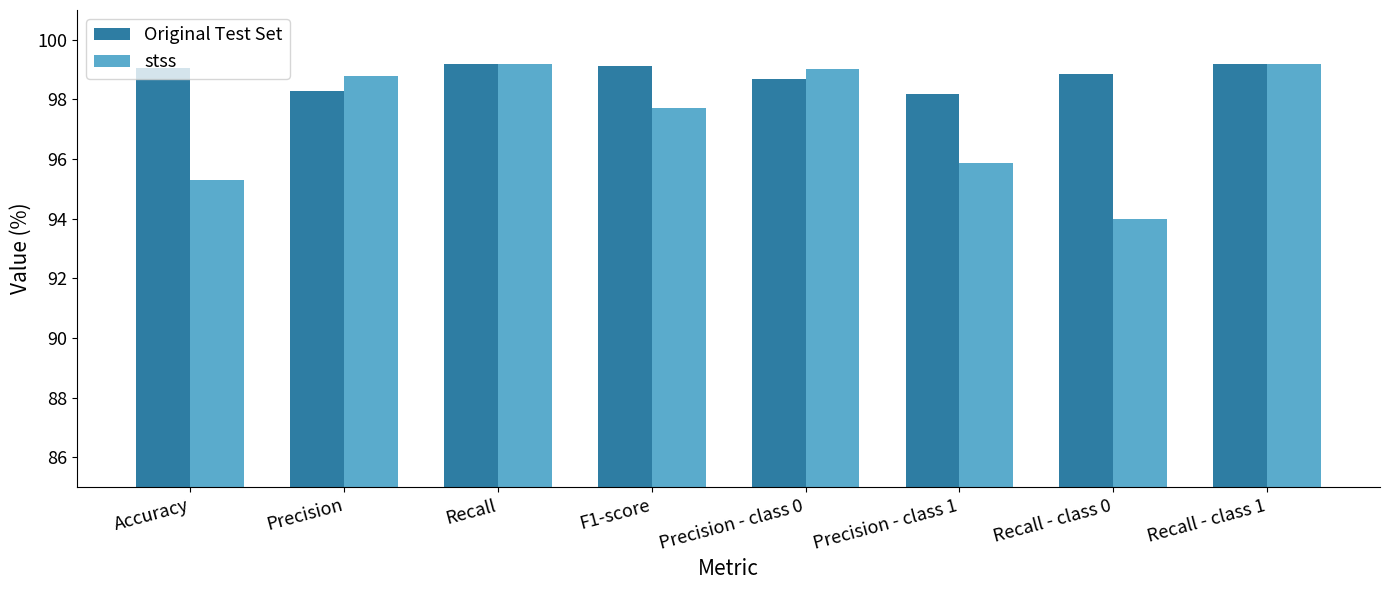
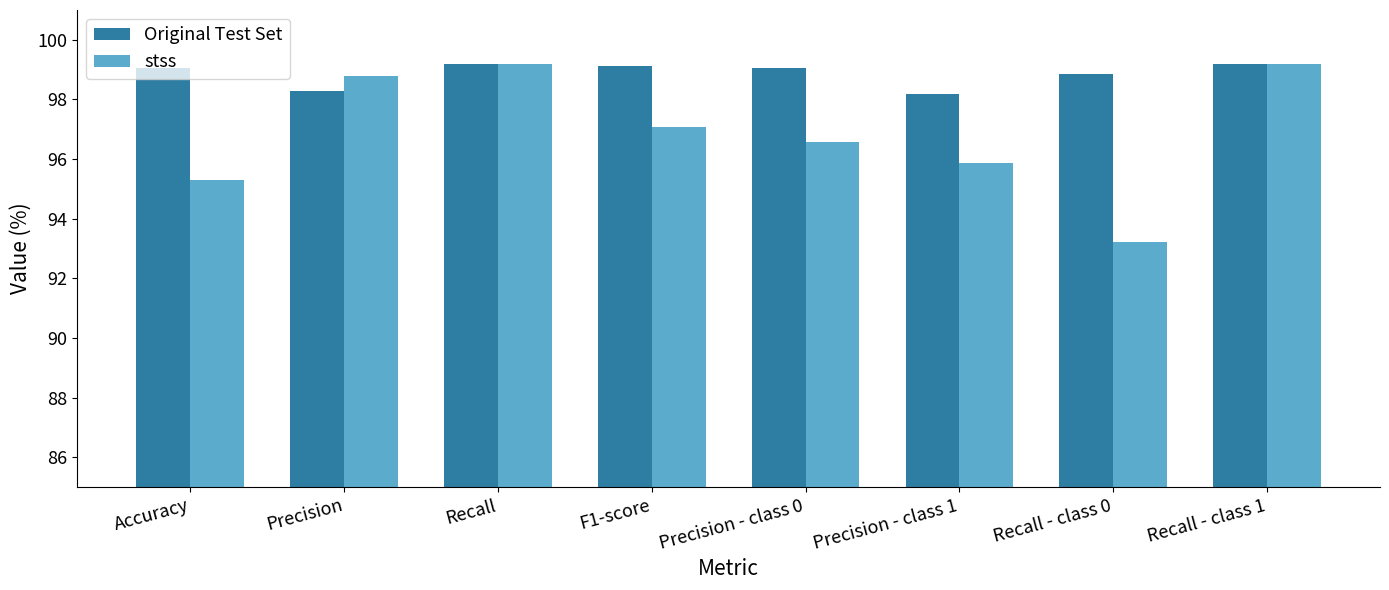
stss, F1-score: 97.7 -> 97.1
Original Test Set, Precision - class 0: 98.7 -> 99.1
stss, Precision - class 0: 99.0 -> 96.6
stss, Recall - class 0: 94.0 -> 93.2
